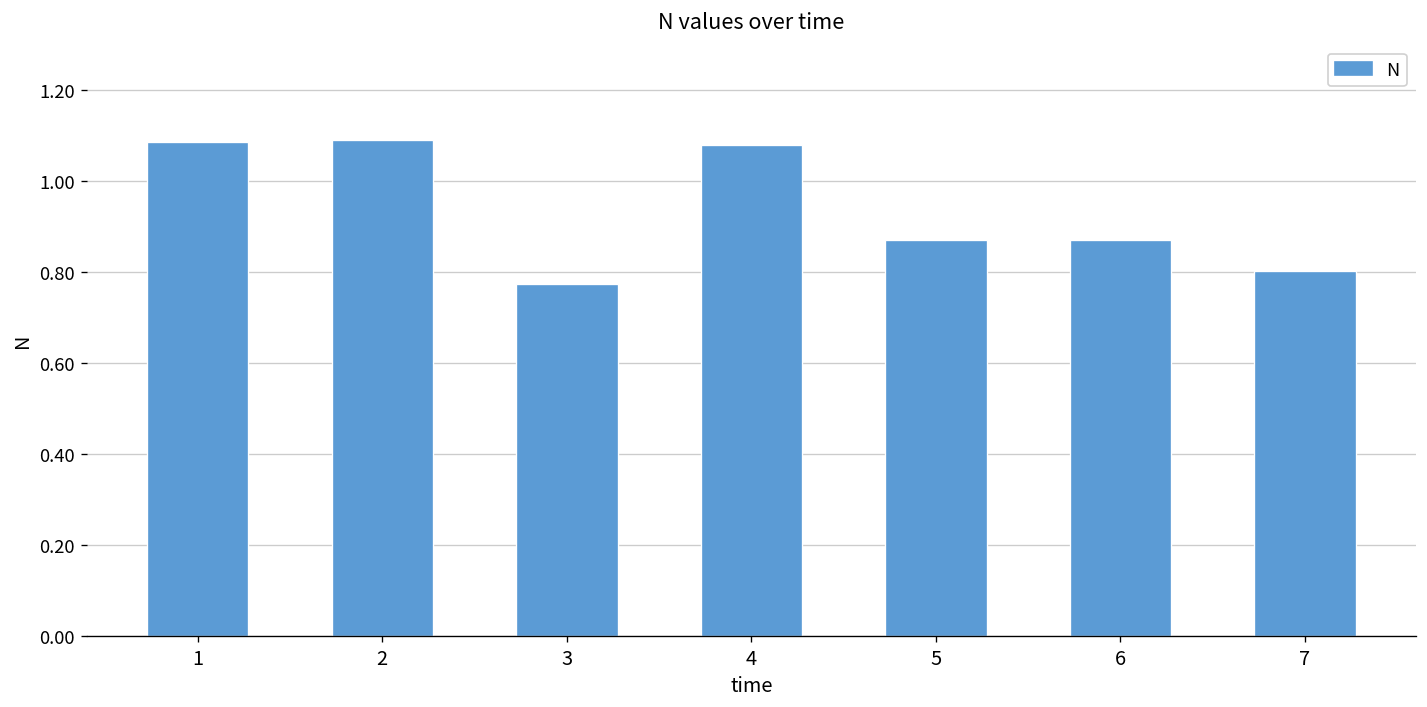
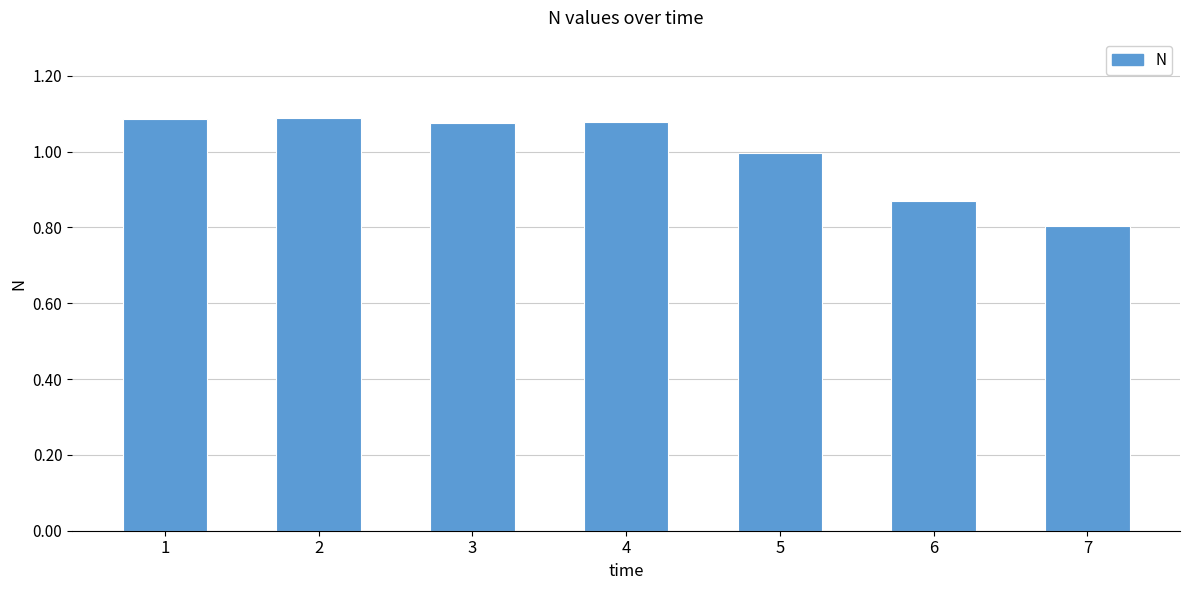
3: 0.77 -> 1.08
5: 0.87 -> 1.00
